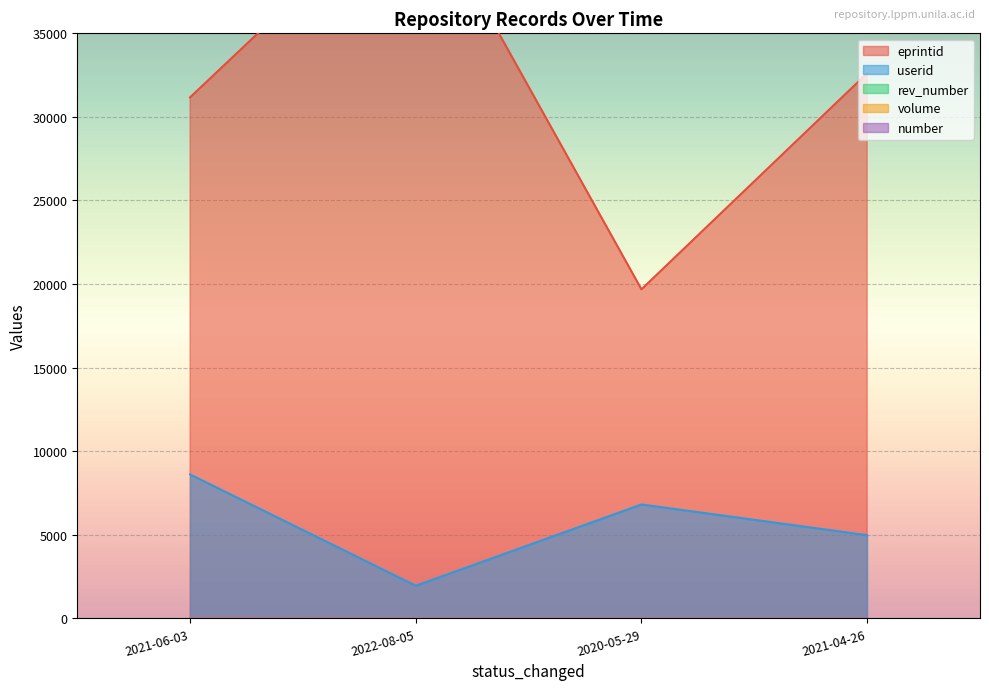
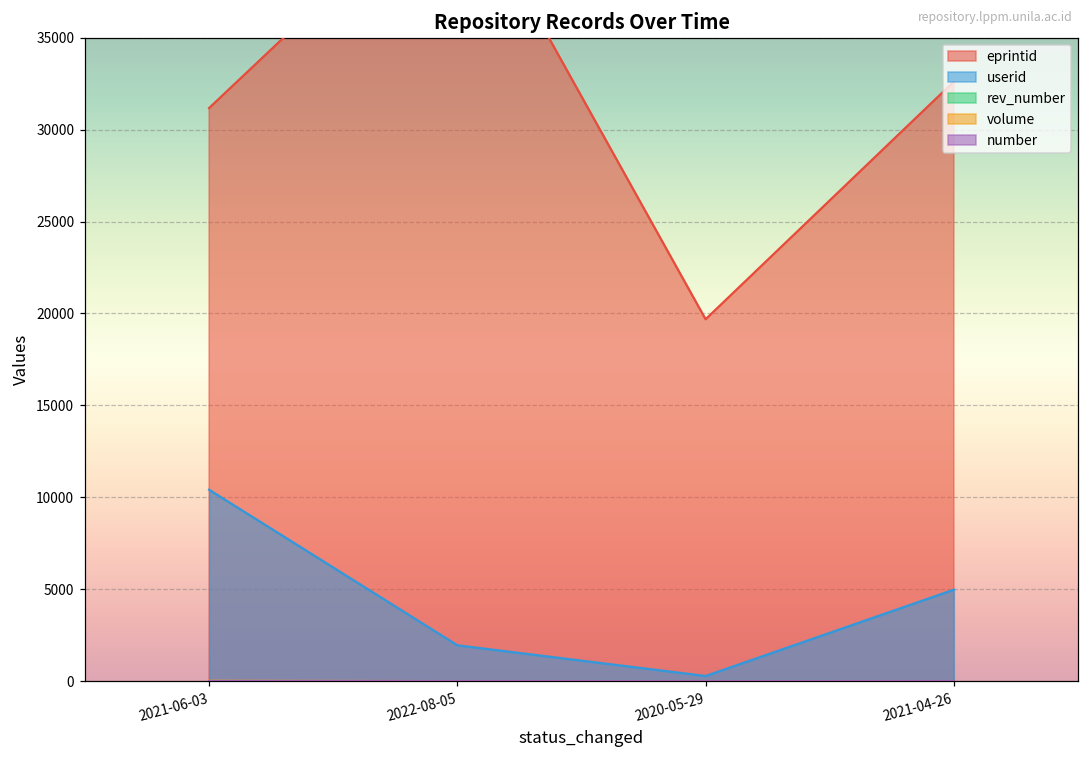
userid, 2021-06-03: 8600 -> 10400
userid, 2020-05-29: 6800 -> 300
